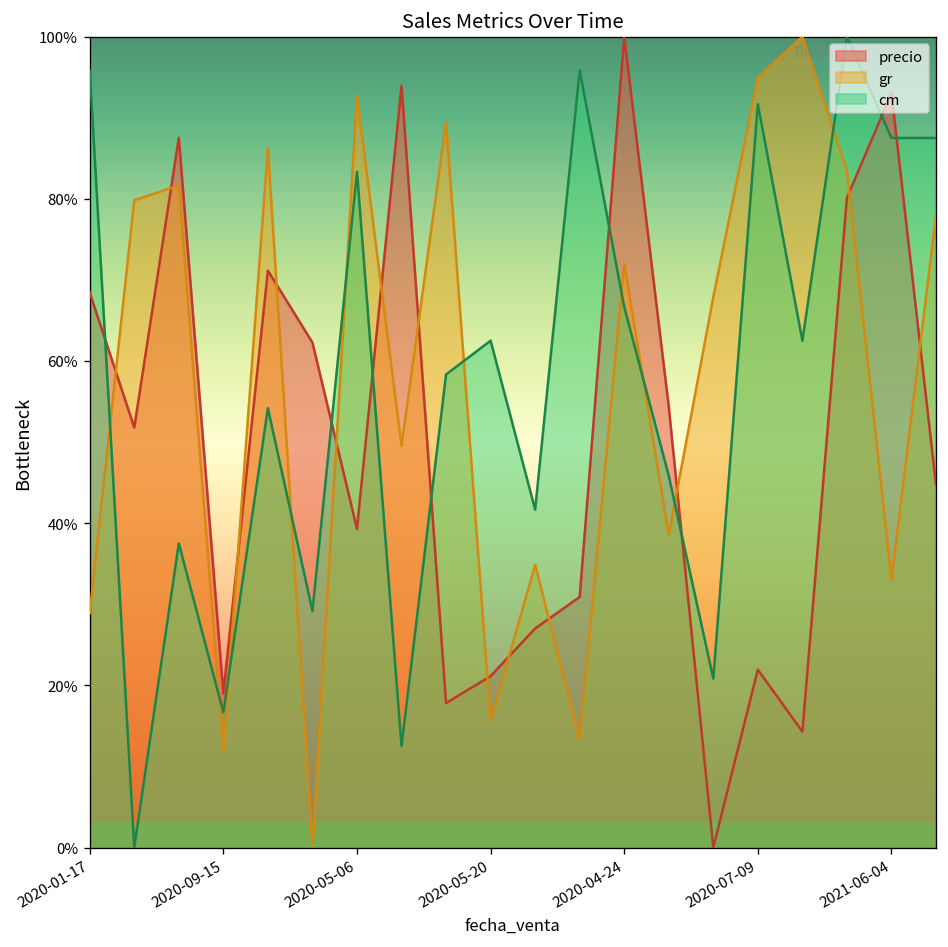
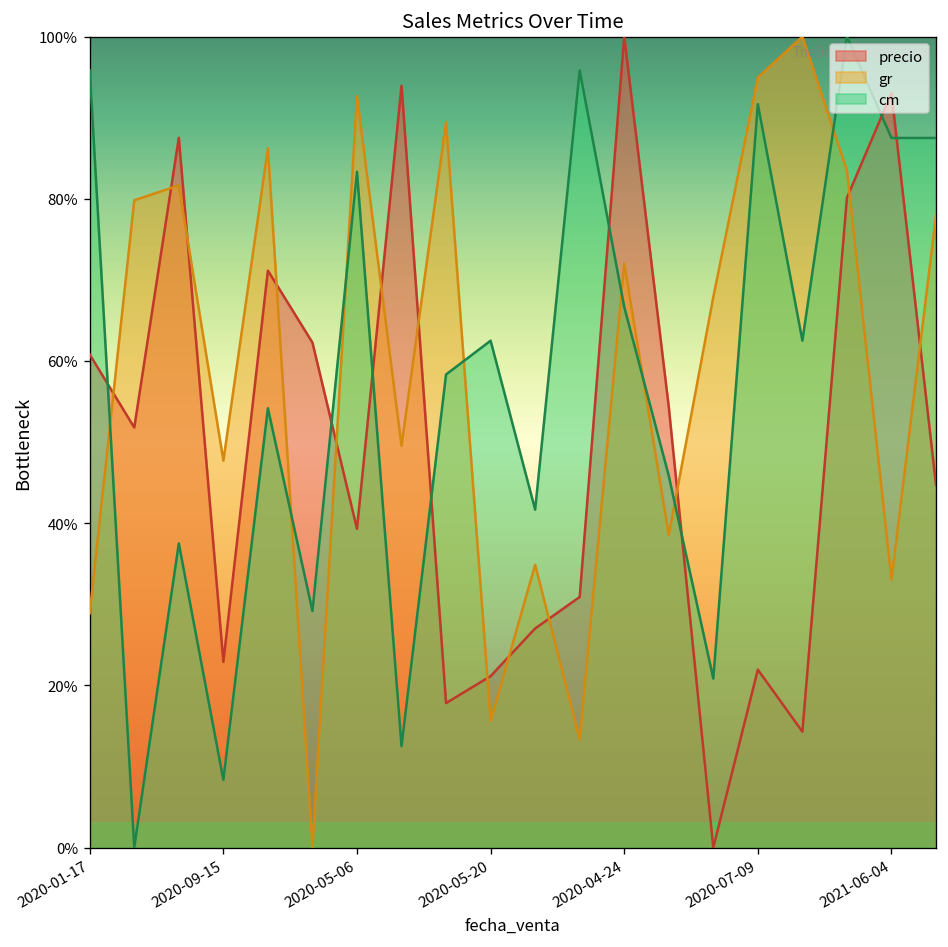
precio, 2020-01-17: 68% -> 61%
precio, 2020-09-15: 19% -> 23%
gr, 2020-09-15: 12% -> 48%
cm, 2020-09-15: 17% -> 8%
